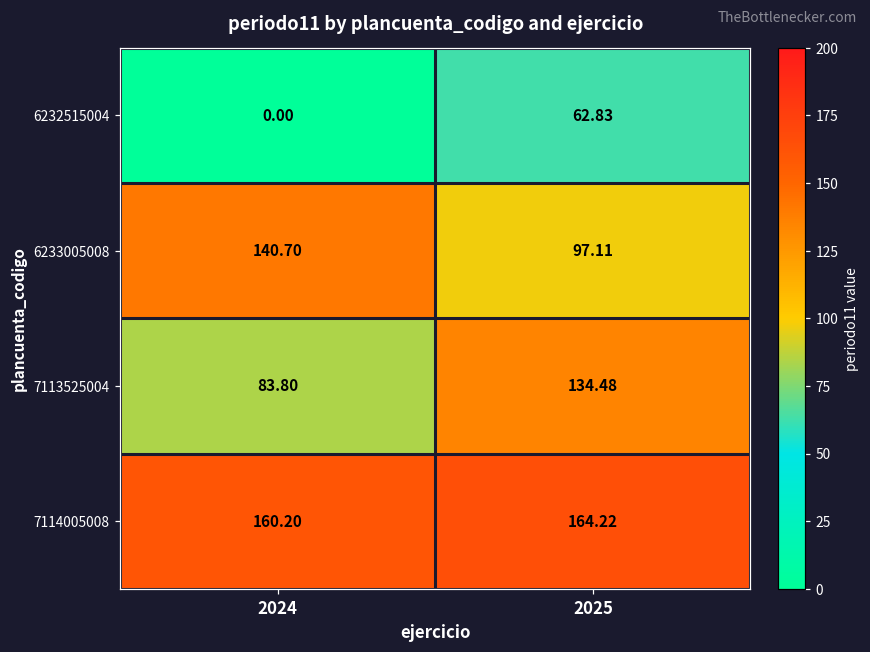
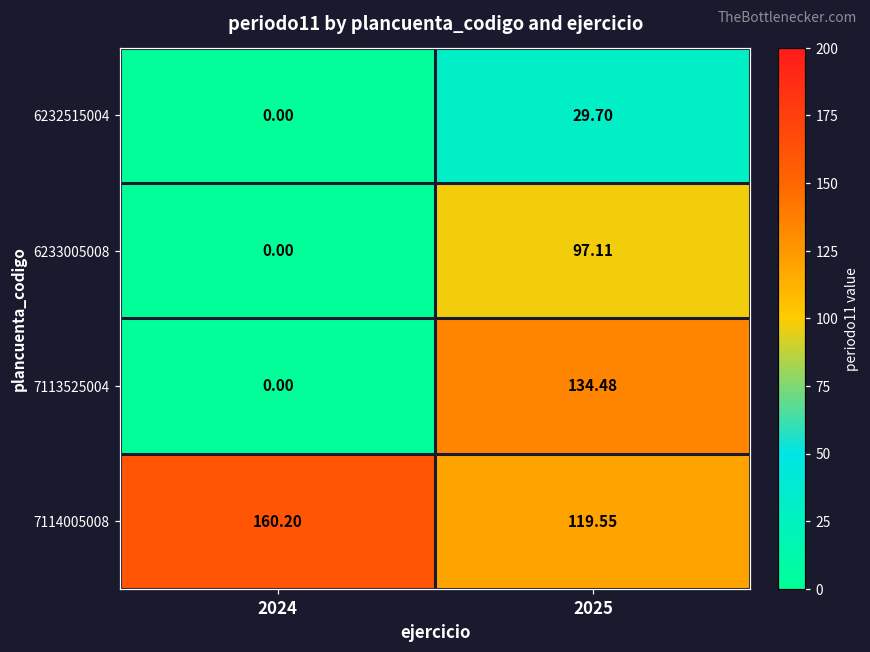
6232515004, 2025: 62.83 -> 29.70
6233005008, 2024: 140.70 -> 0.00
7113525004, 2024: 83.80 -> 0.00
7114005008, 2025: 164.22 -> 119.55
